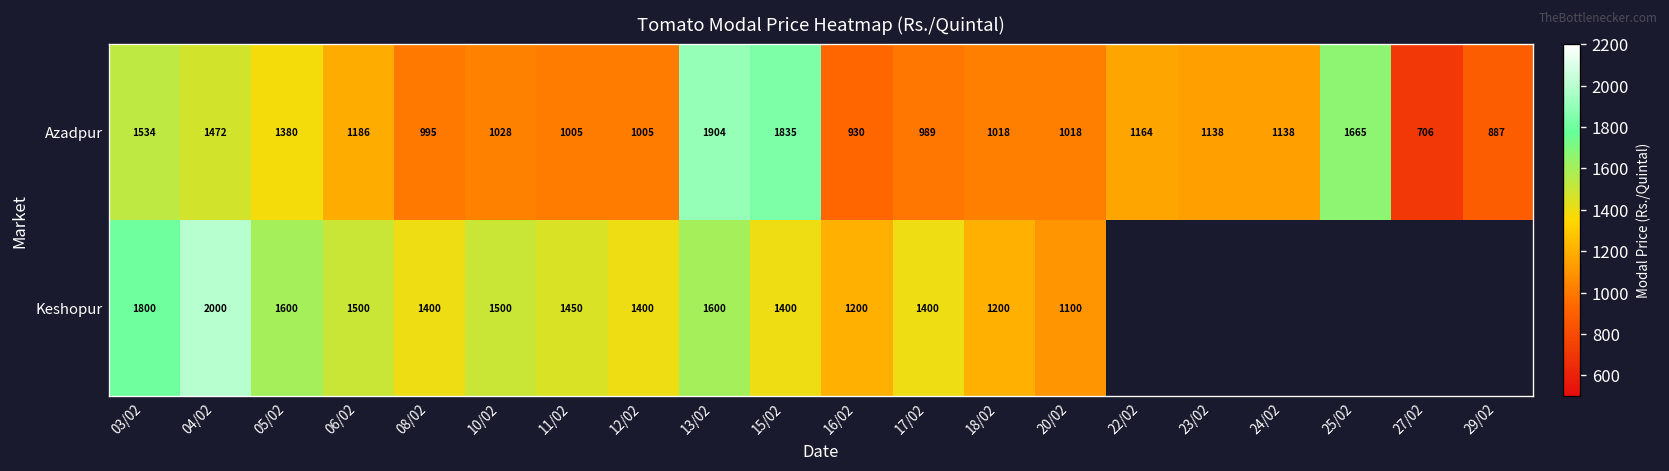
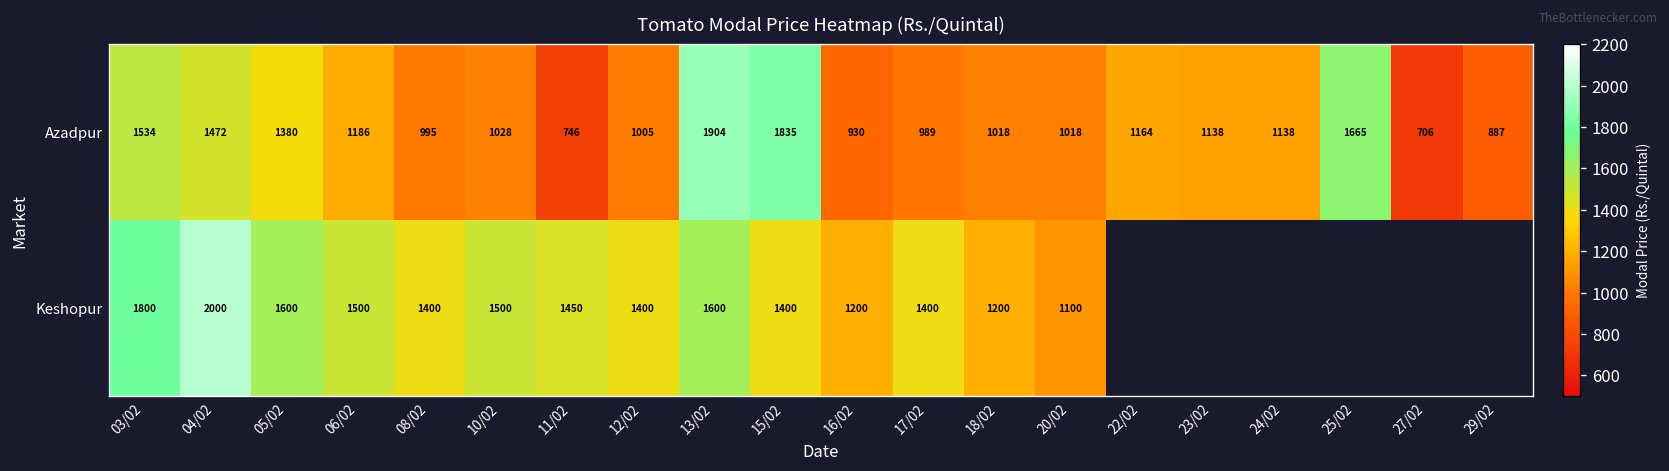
Azadpur, 11/02: 1005 -> 746
